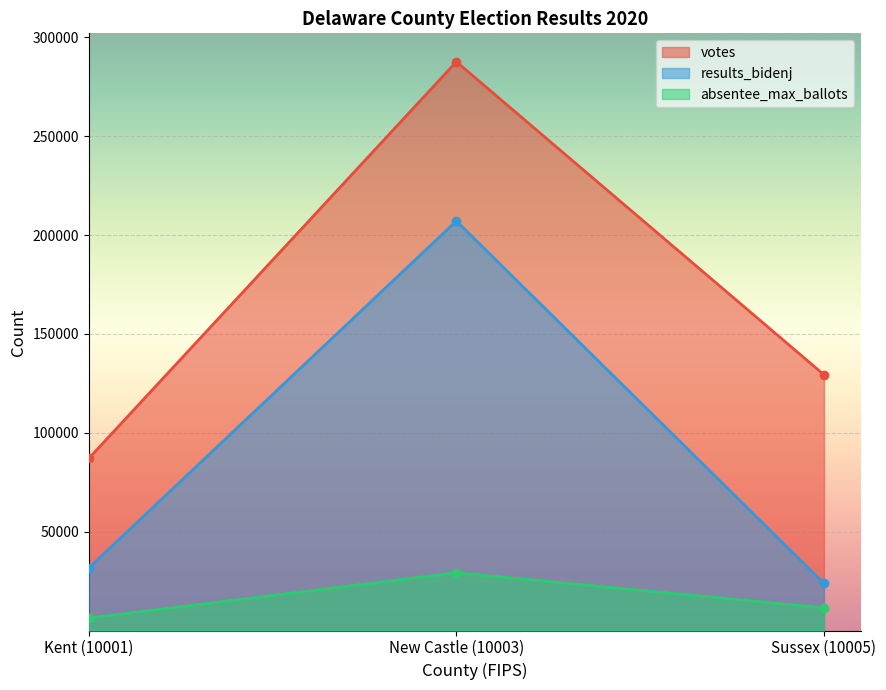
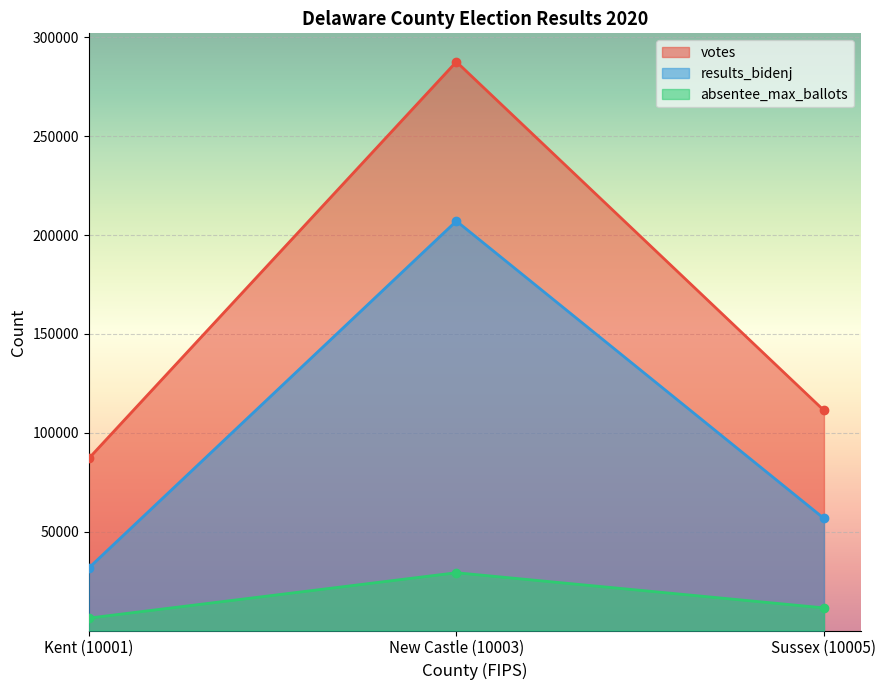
votes, Sussex (10005): 129000 -> 111000
results_bidenj, Sussex (10005): 24000 -> 57000
